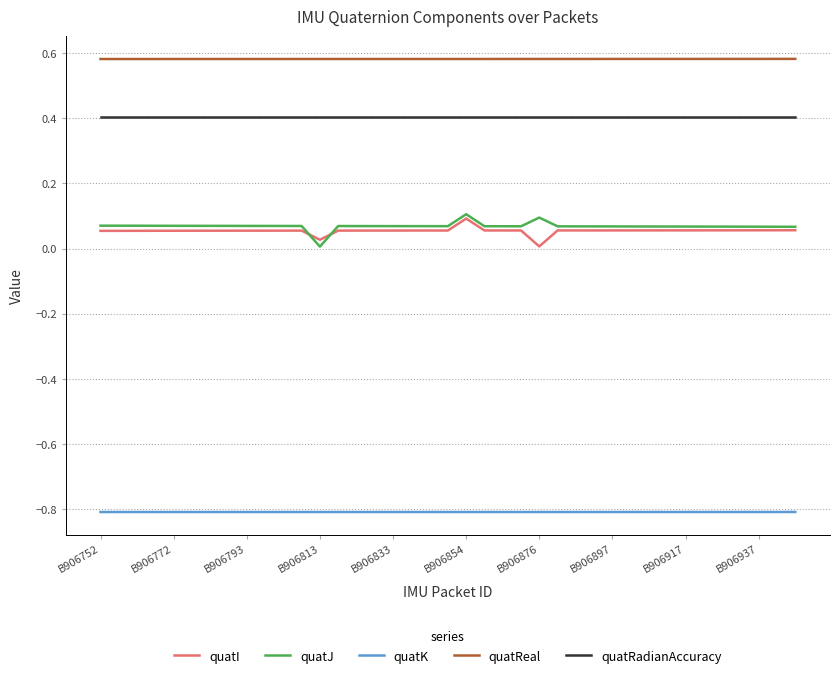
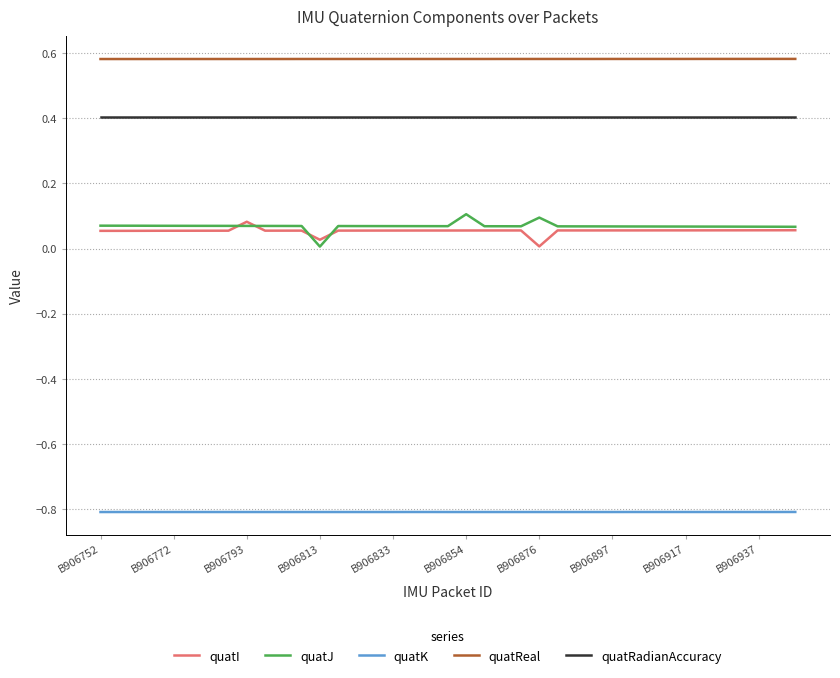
quatI, B906793: 0.06 -> 0.08
quatI, B906854: 0.09 -> 0.06
